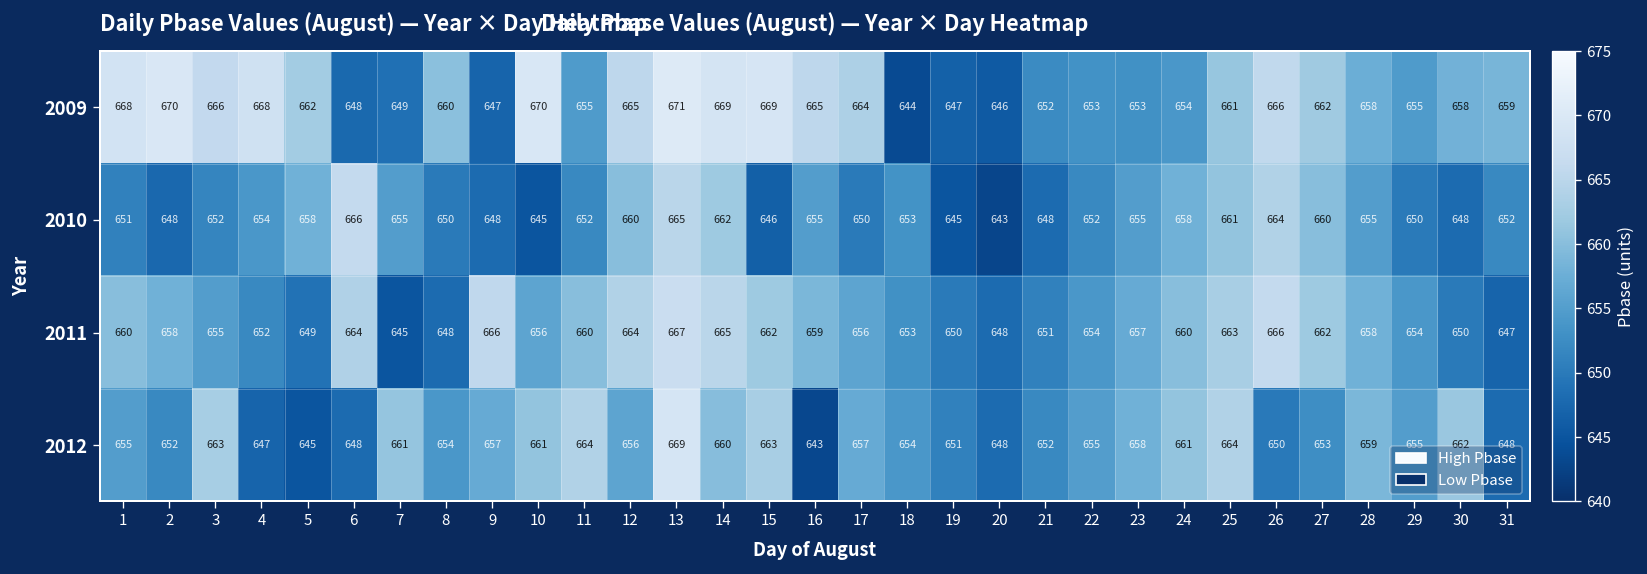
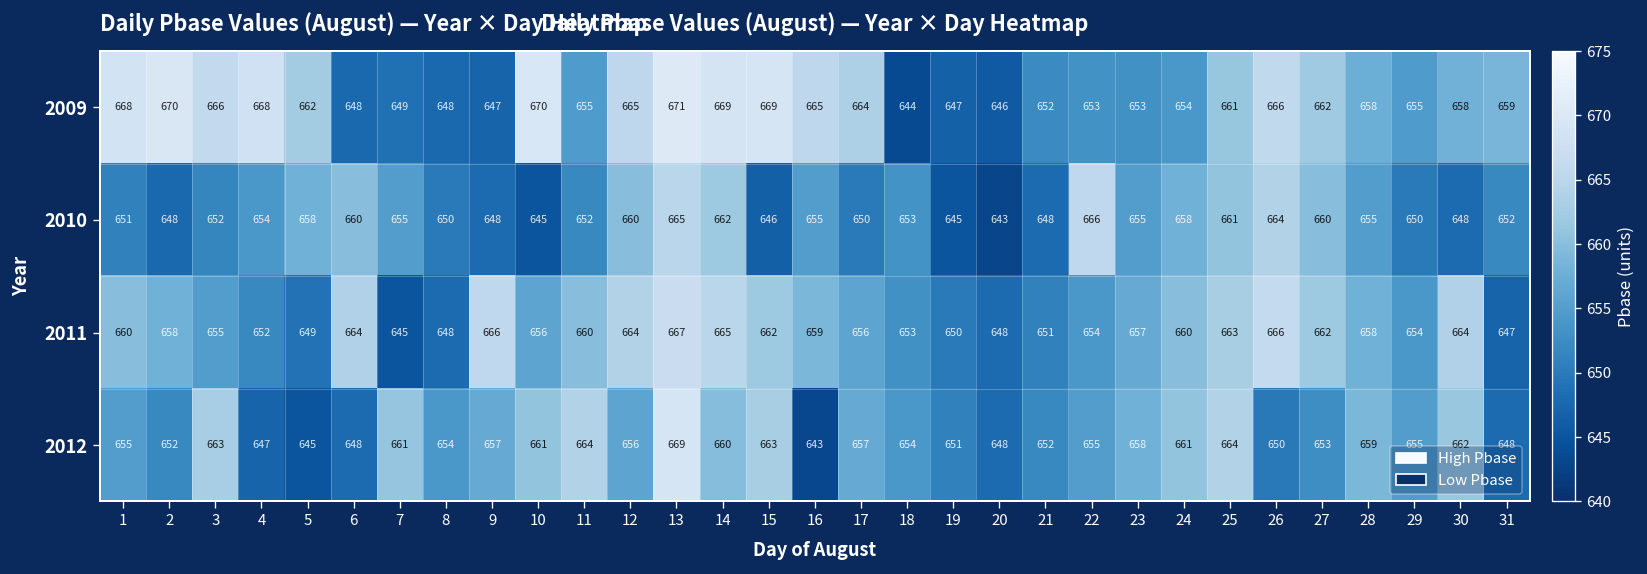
2009, 8: 660 -> 648
2010, 6: 666 -> 660
2010, 22: 652 -> 666
2011, 30: 650 -> 664
